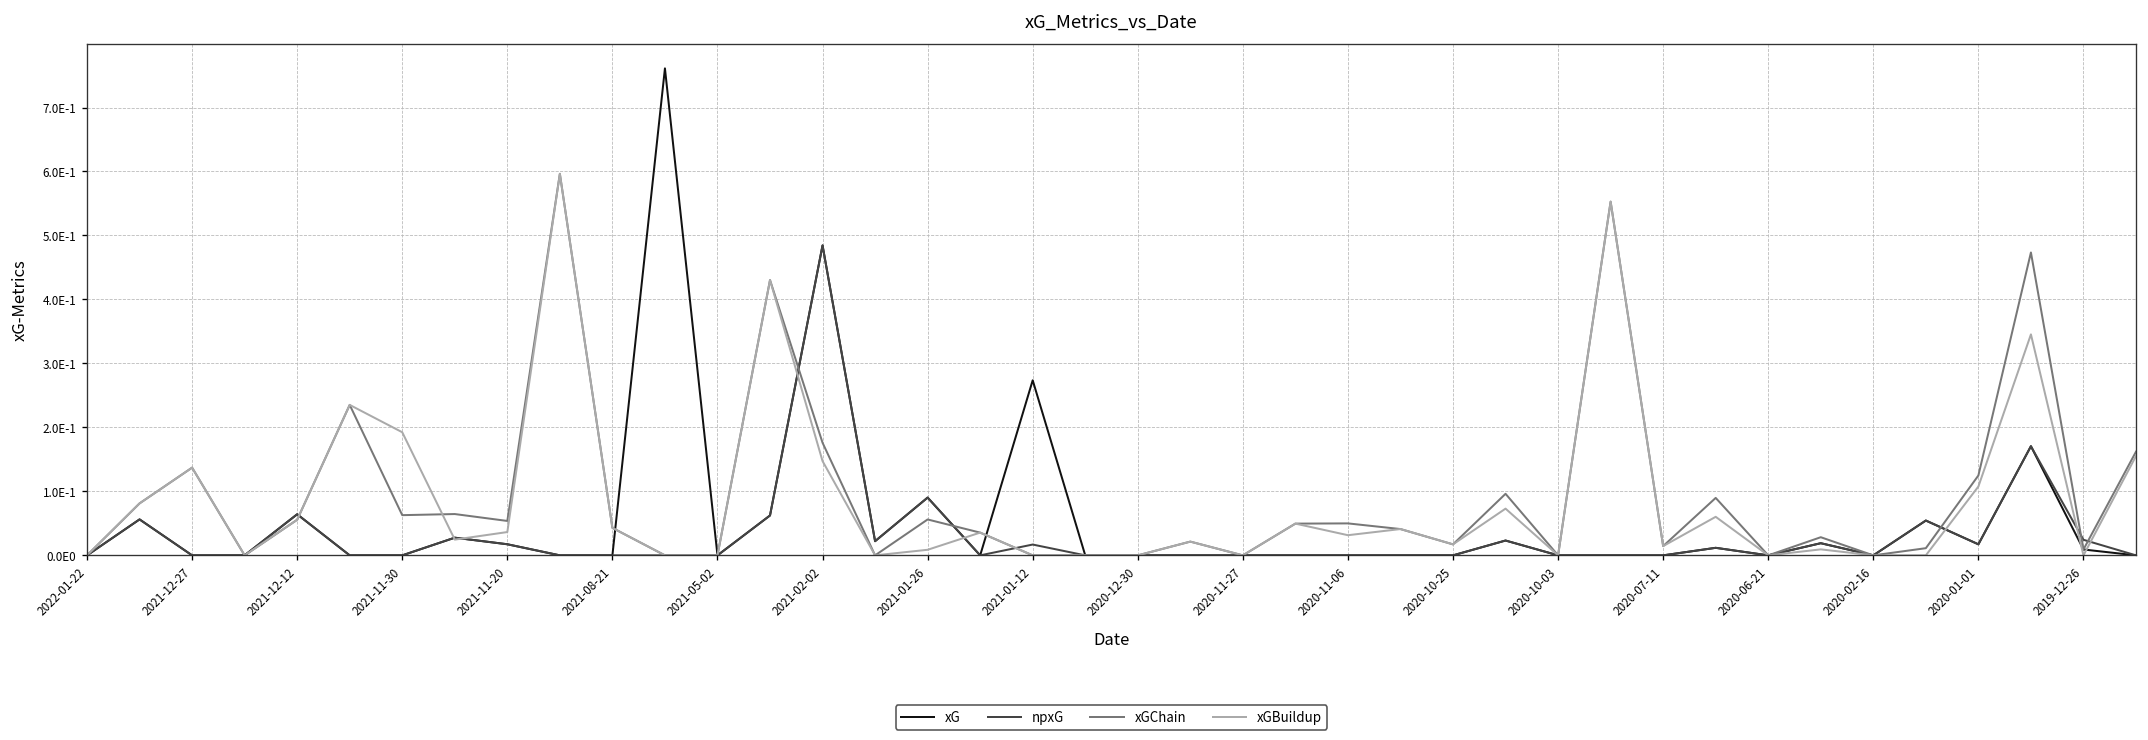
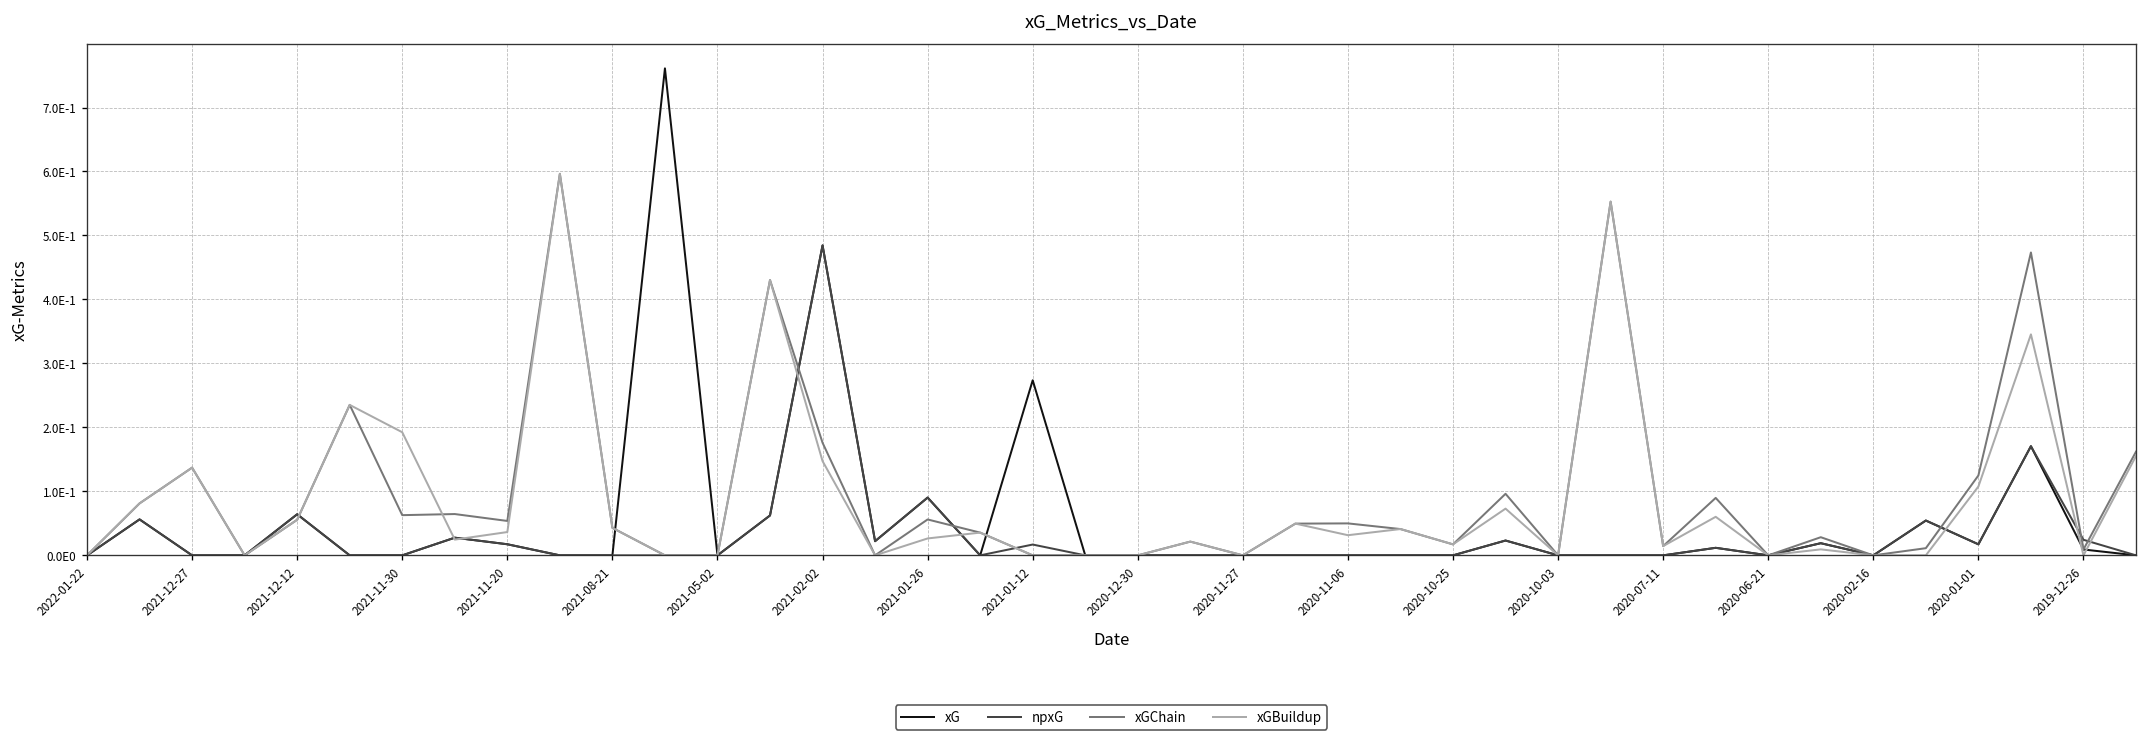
xGBuildup, 2021-01-26: 0.01 -> 0.03
